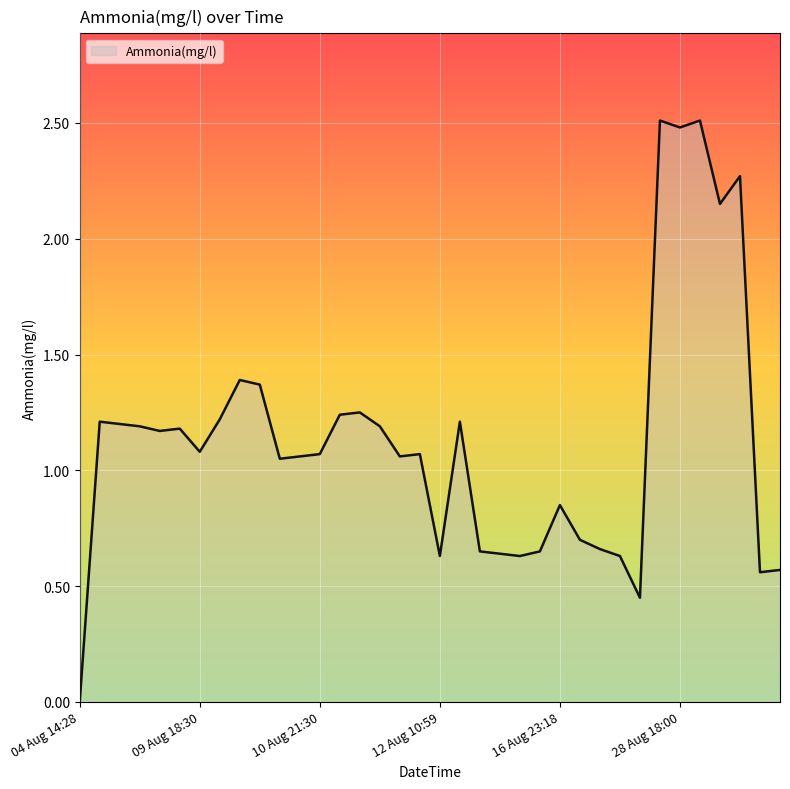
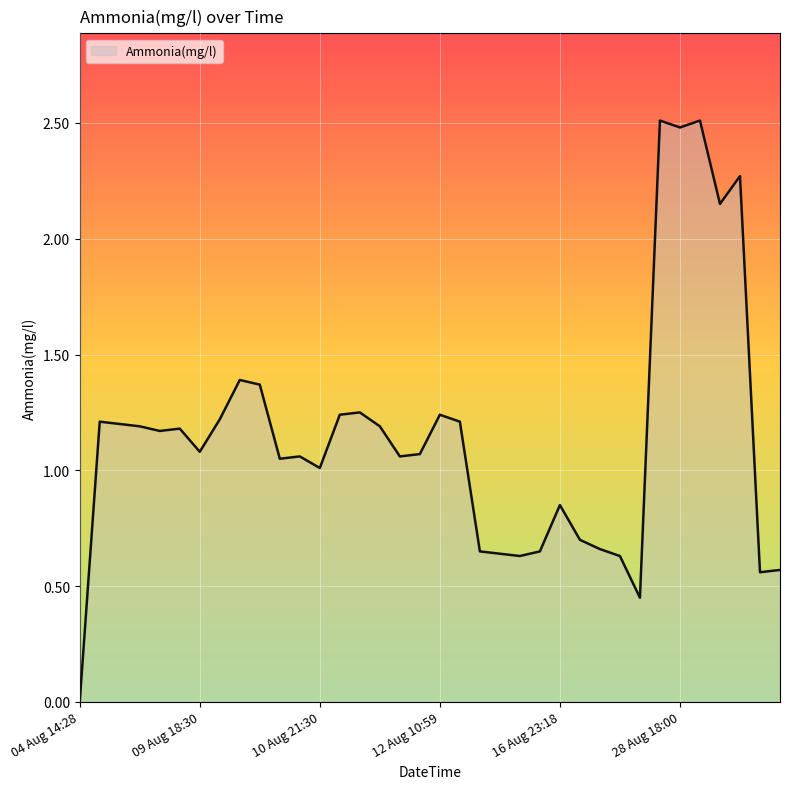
10 Aug 21:30: 1.07 -> 1.01
12 Aug 10:59: 0.63 -> 1.24
